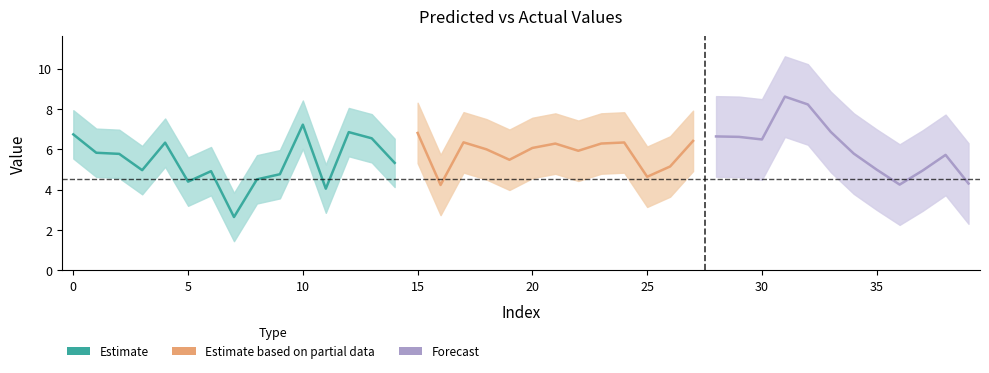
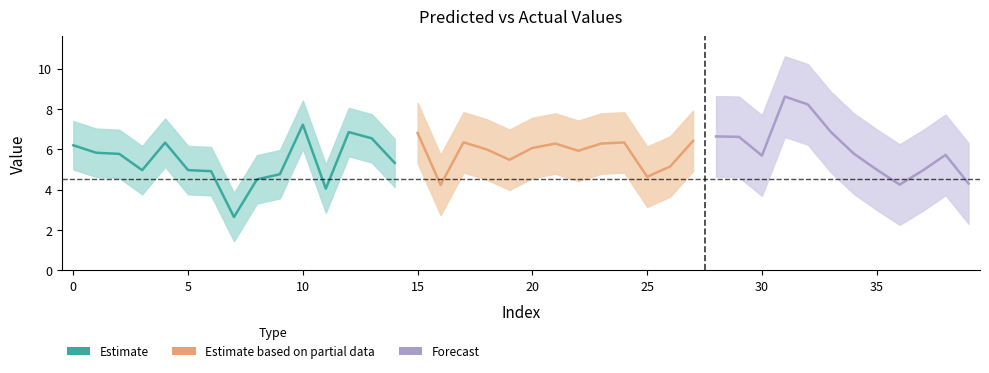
Estimate, 0: 6.7 -> 6.2
Estimate, 5: 4.4 -> 5.0
Forecast, 30: 6.5 -> 5.7
